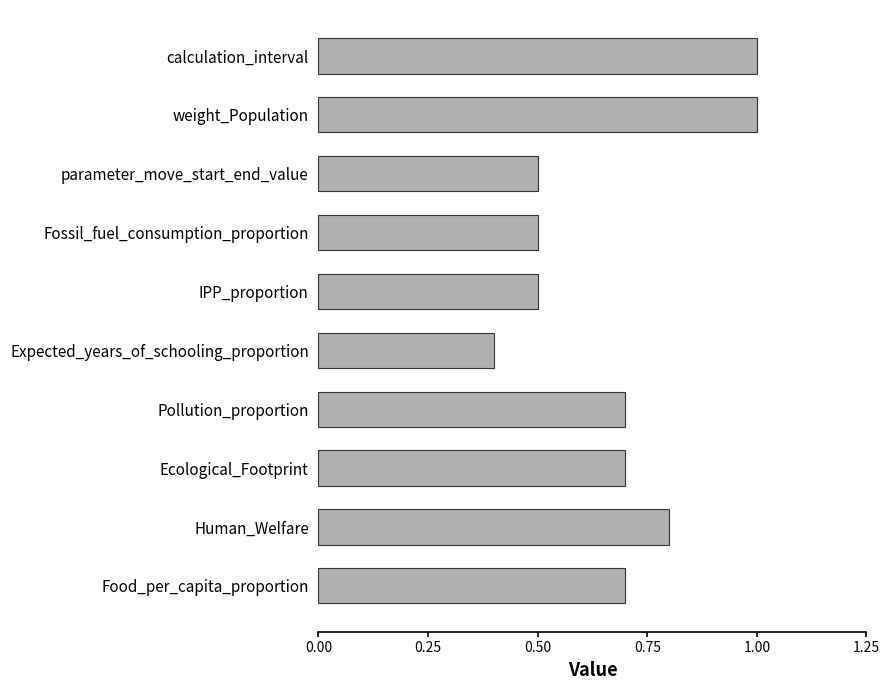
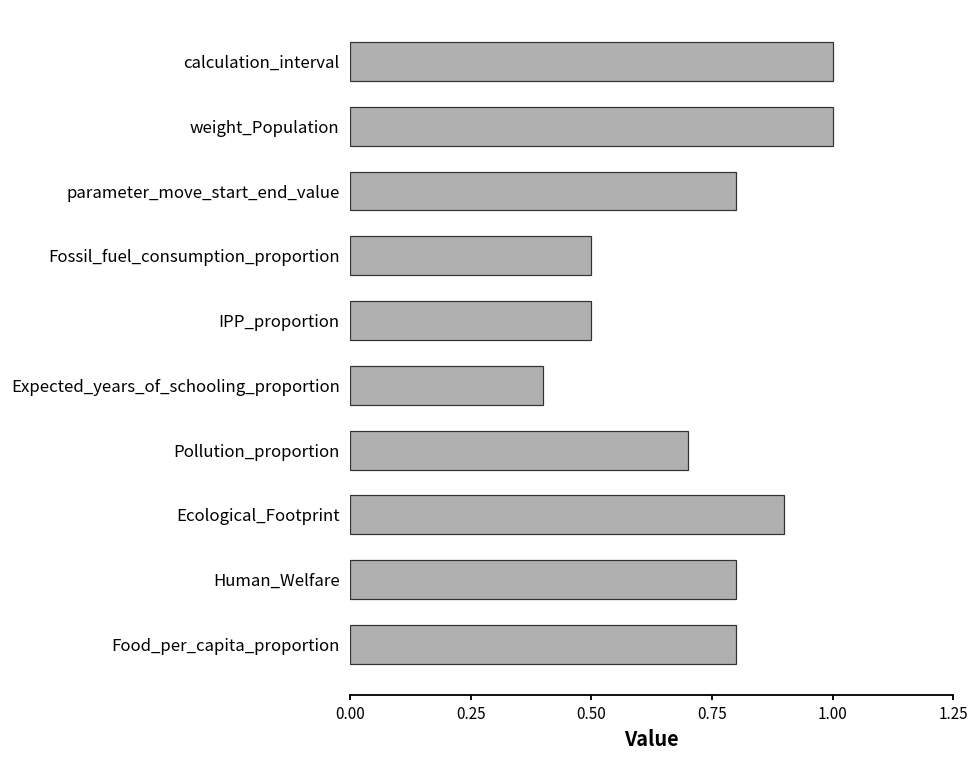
parameter_move_start_end_value: 0.5 -> 0.8
Ecological_Footprint: 0.7 -> 0.9
Food_per_capita_proportion: 0.7 -> 0.8
